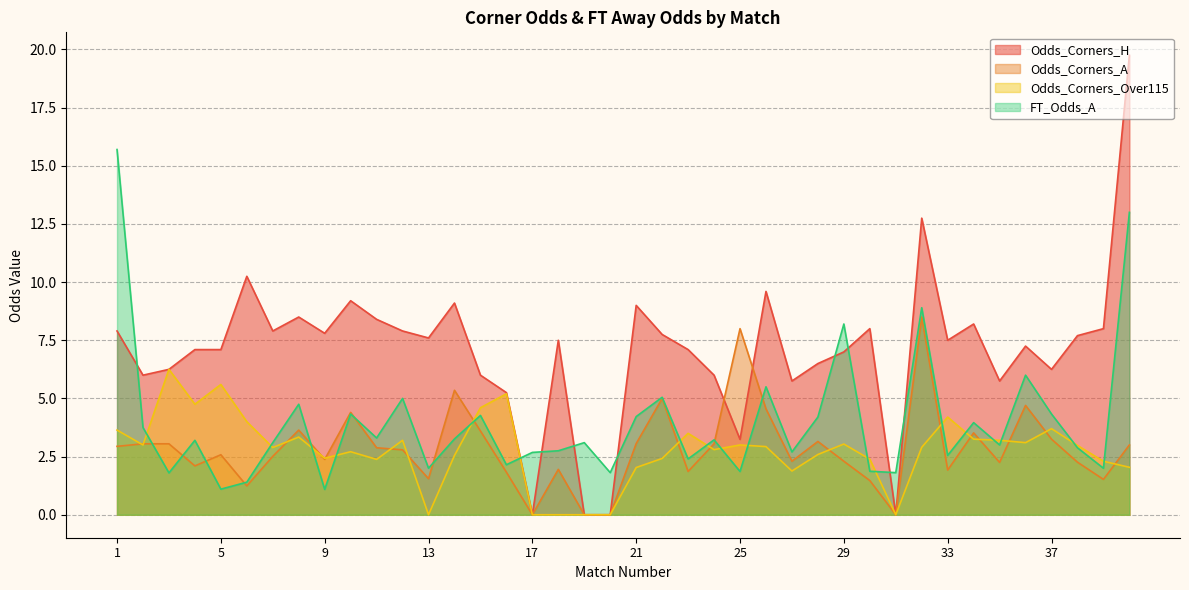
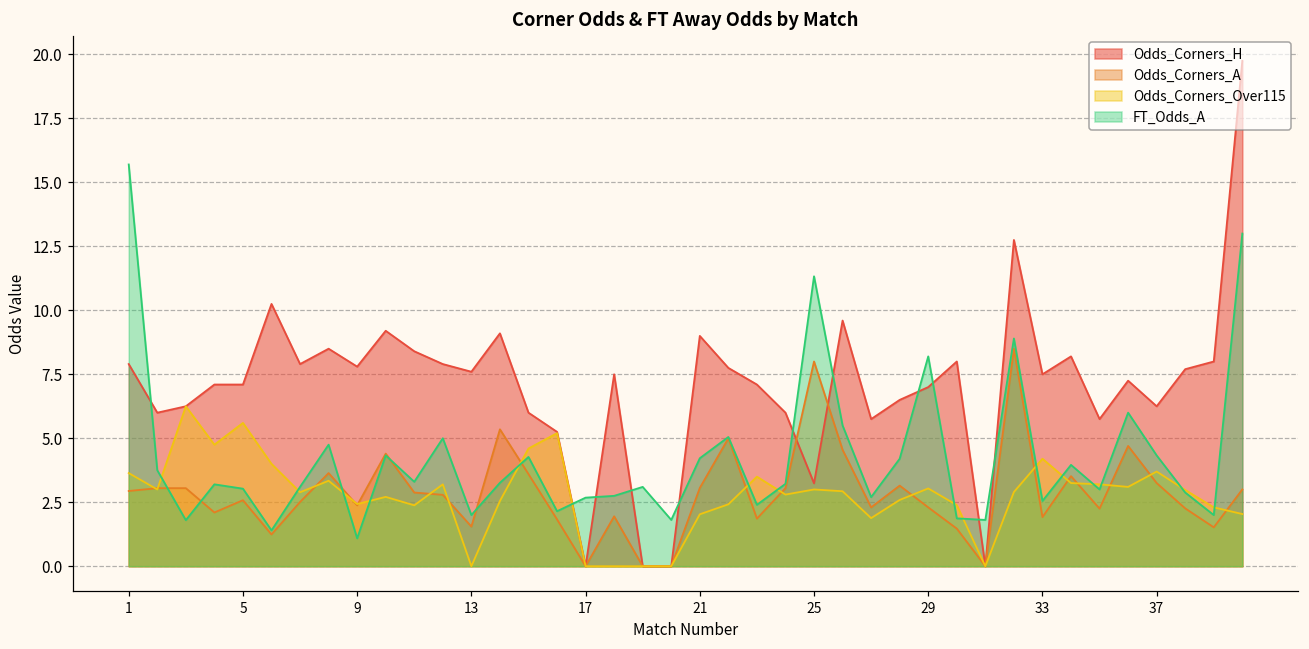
FT_Odds_A, 5: 1.1 -> 3.0
FT_Odds_A, 25: 1.9 -> 11.3
